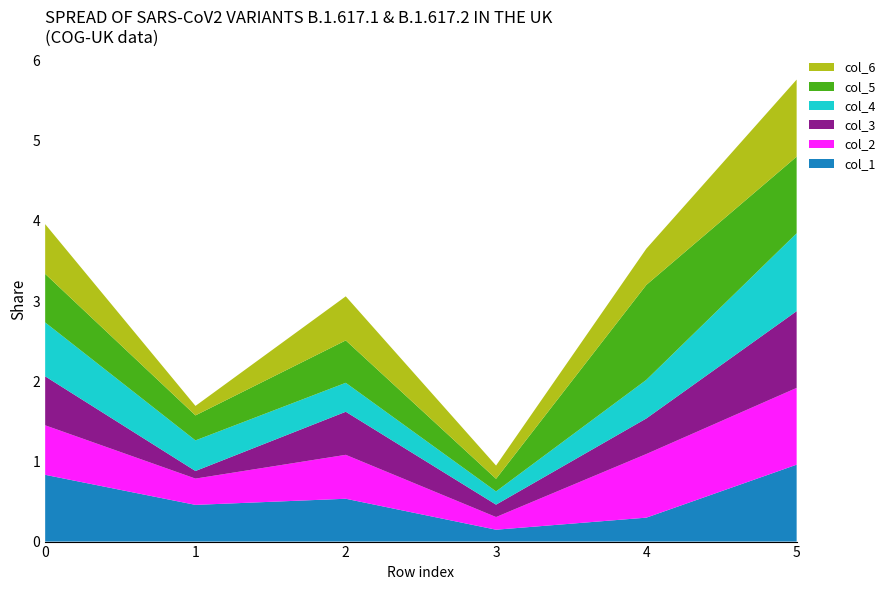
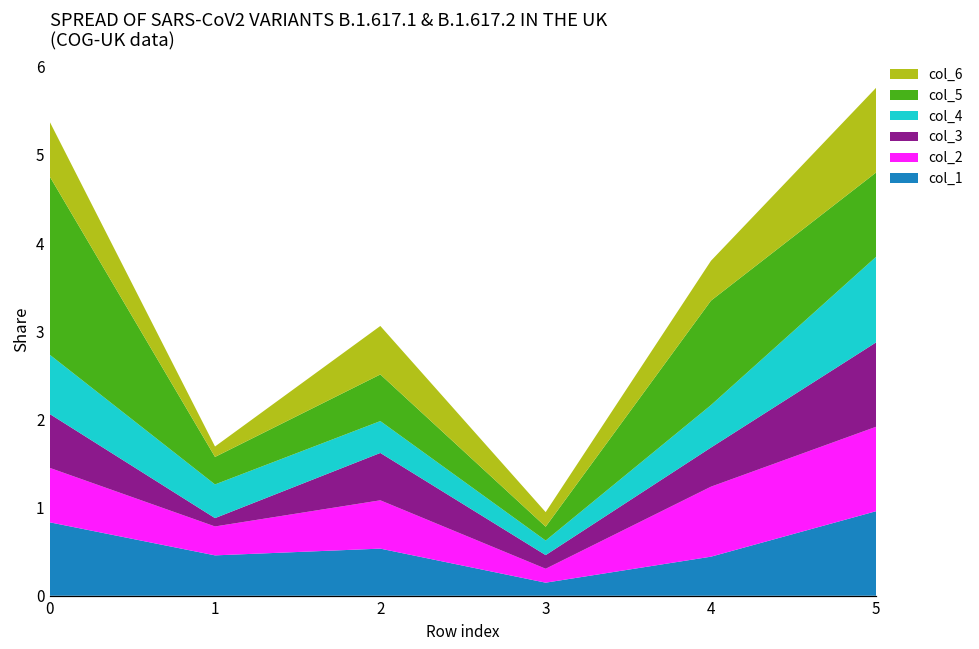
col_5, 0: 0.6 -> 2.0
col_1, 4: 0.3 -> 0.4
